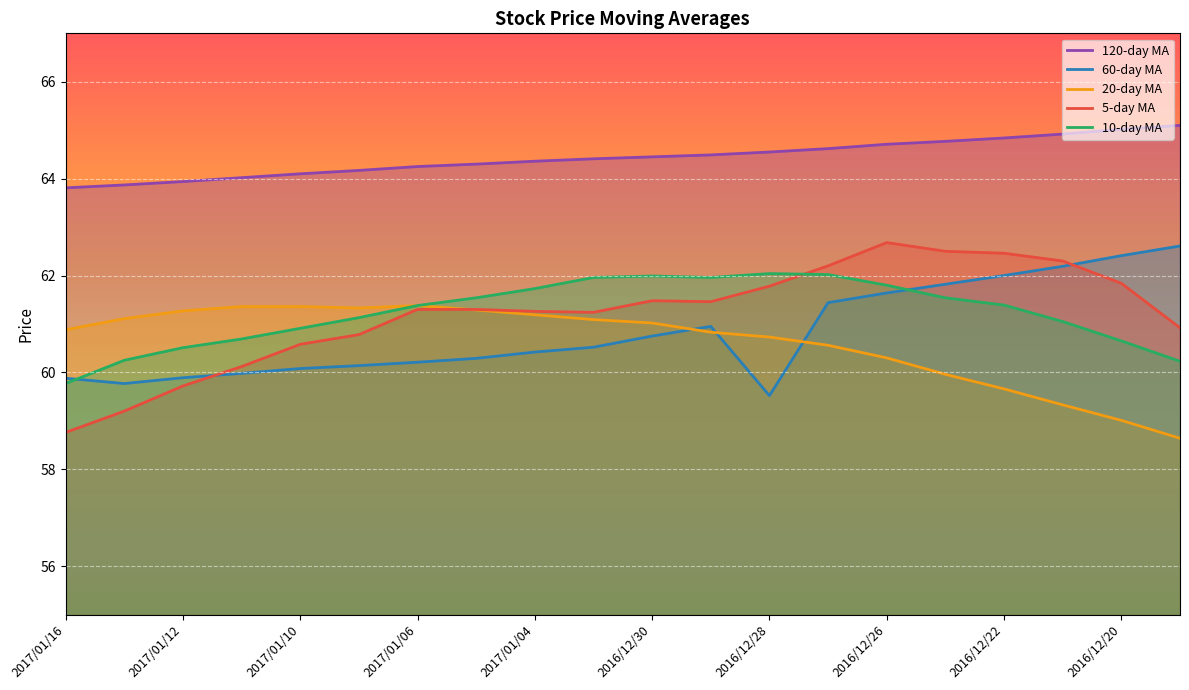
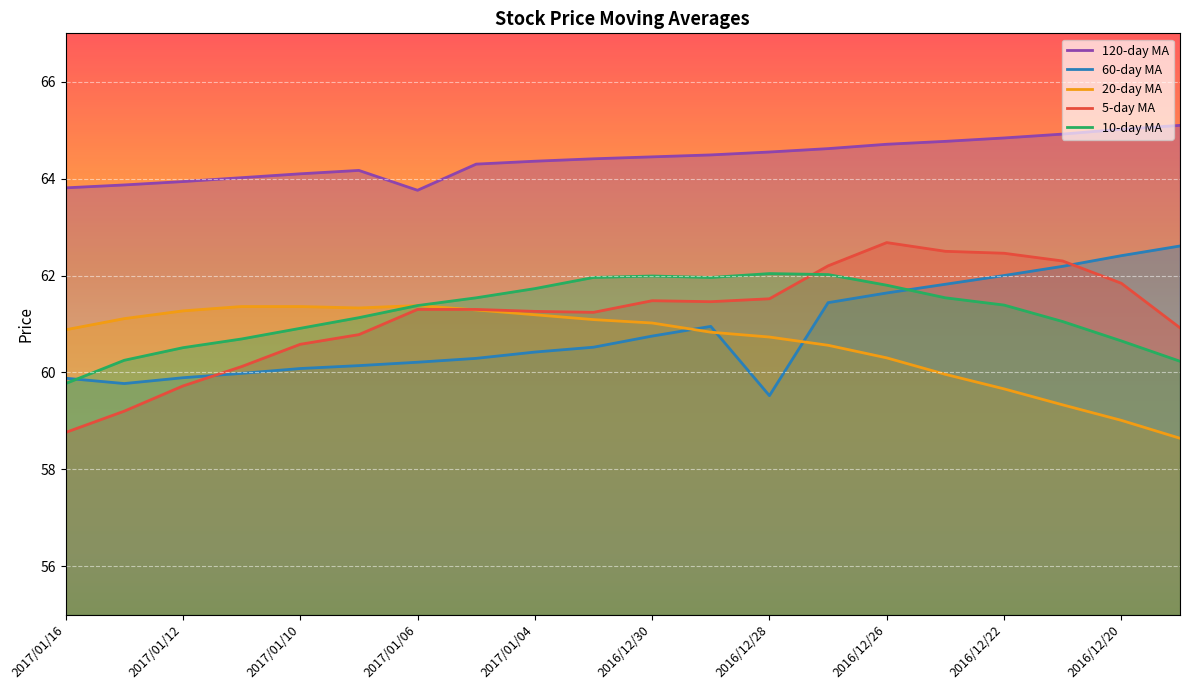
120-day MA, 2017/01/06: 64.3 -> 63.8
5-day MA, 2016/12/28: 61.8 -> 61.5
